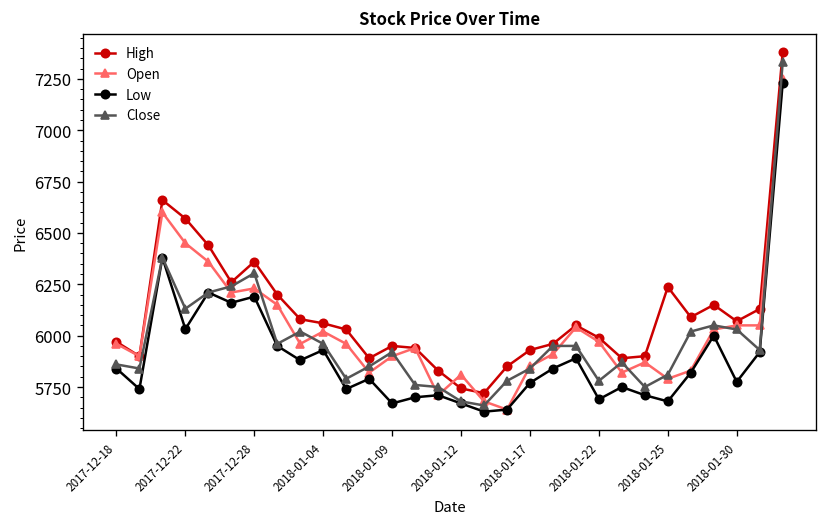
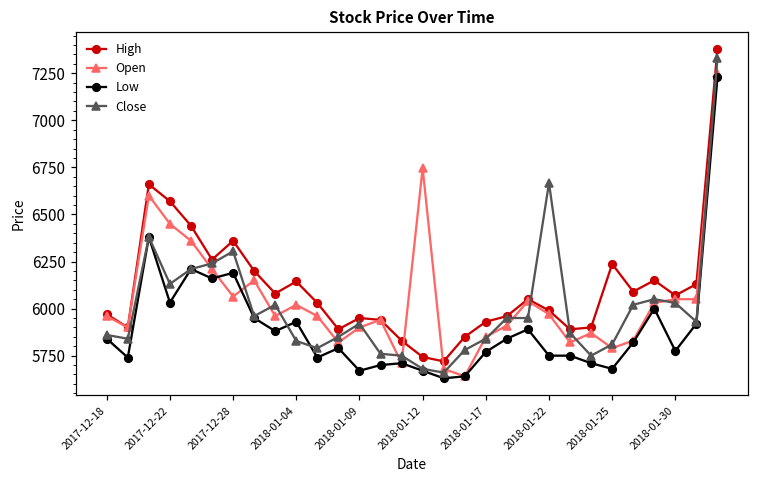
Open, 2017-12-28: 6230 -> 6060
High, 2018-01-04: 6060 -> 6140
Close, 2018-01-04: 5960 -> 5830
Open, 2018-01-12: 5810 -> 6750
Low, 2018-01-22: 5690 -> 5750
Close, 2018-01-22: 5780 -> 6670
